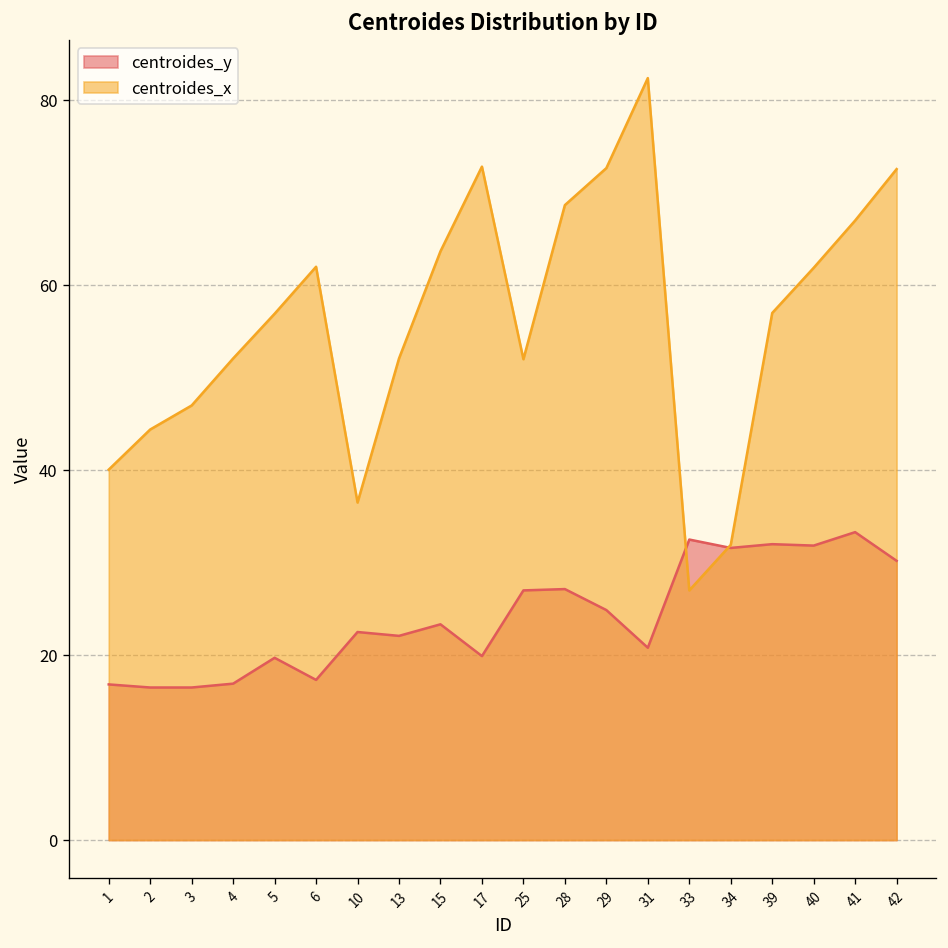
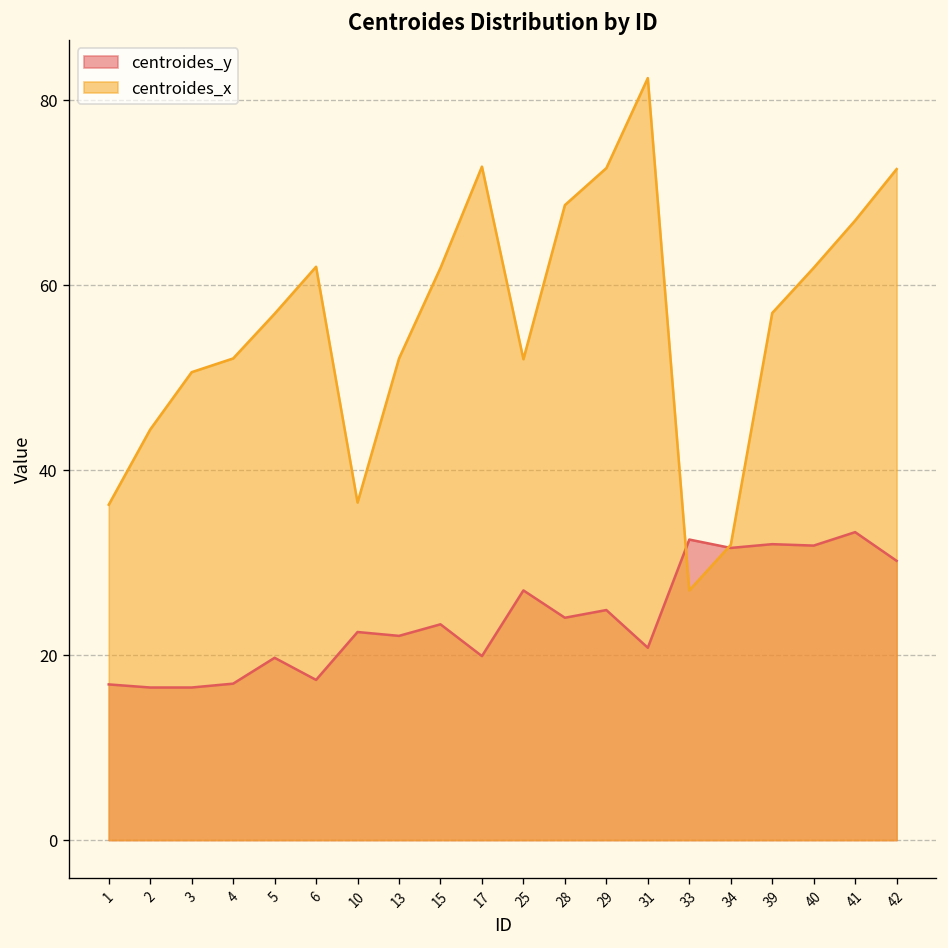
centroides_x, 1: 40 -> 36
centroides_x, 3: 47 -> 51
centroides_x, 15: 64 -> 62
centroides_y, 28: 27 -> 24
